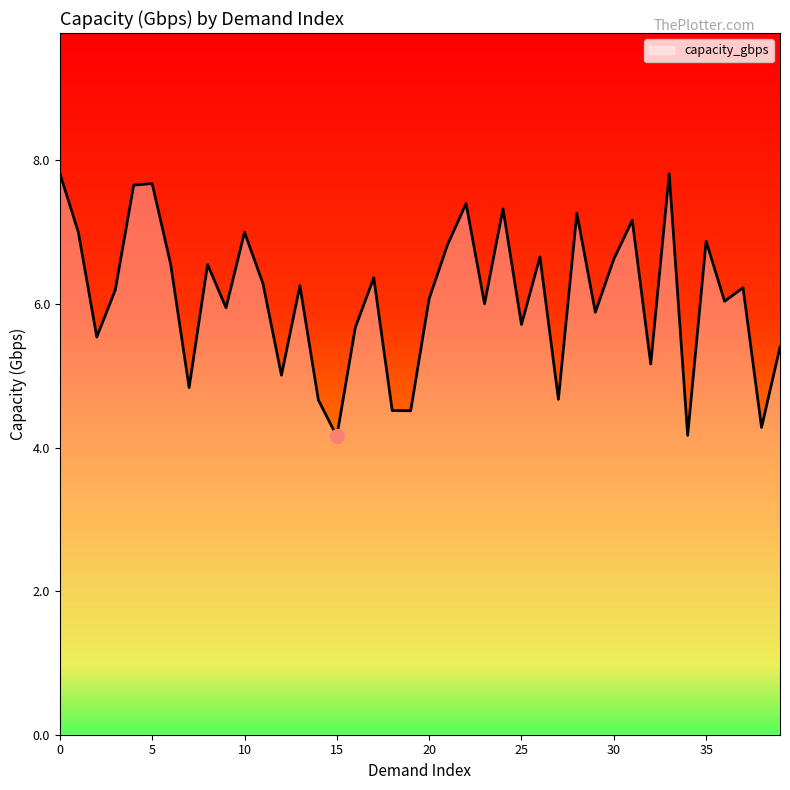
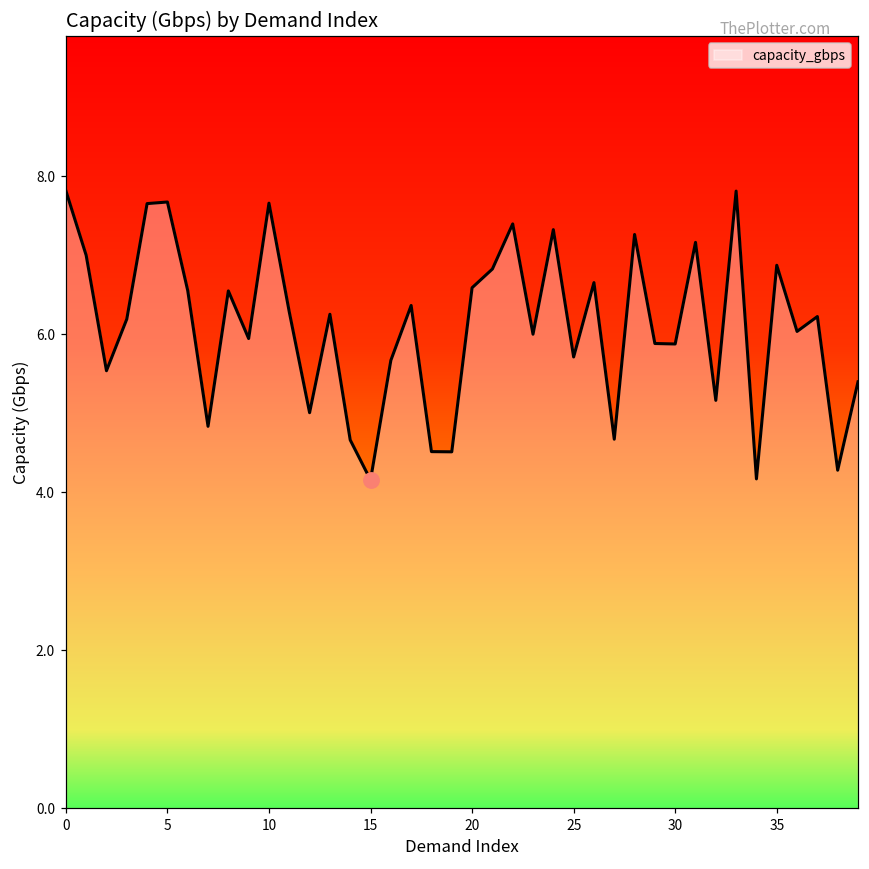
capacity_gbps, 10: 7.0 -> 7.7
capacity_gbps, 20: 6.1 -> 6.6
capacity_gbps, 30: 6.6 -> 5.9
